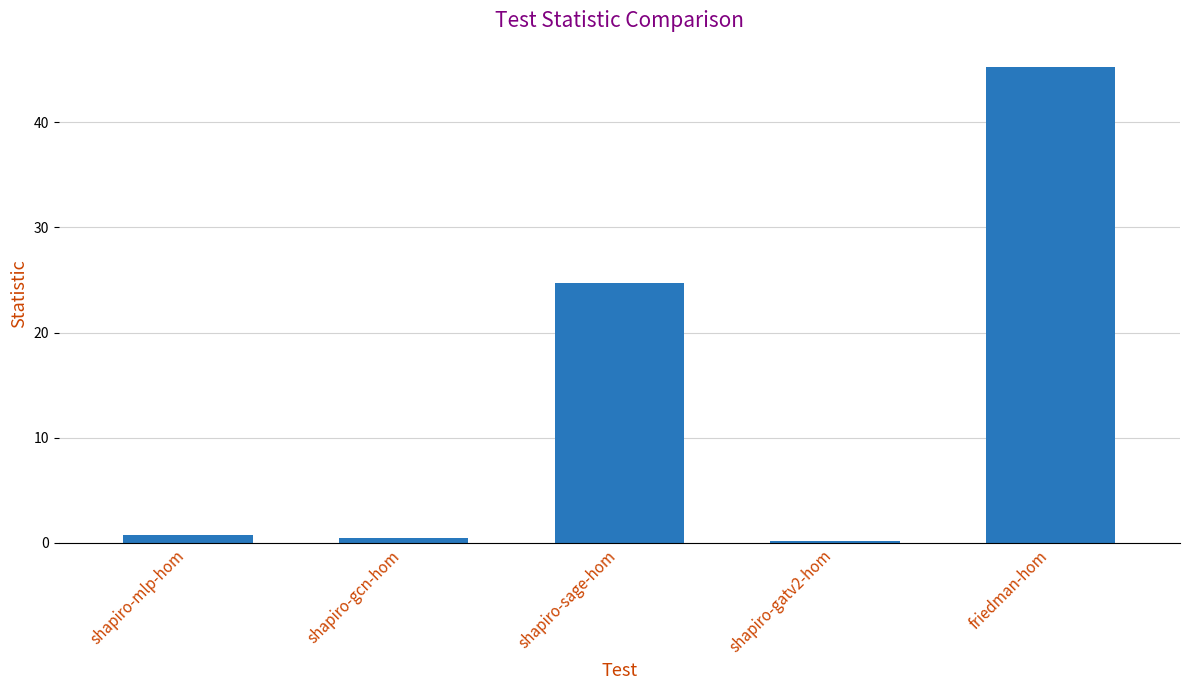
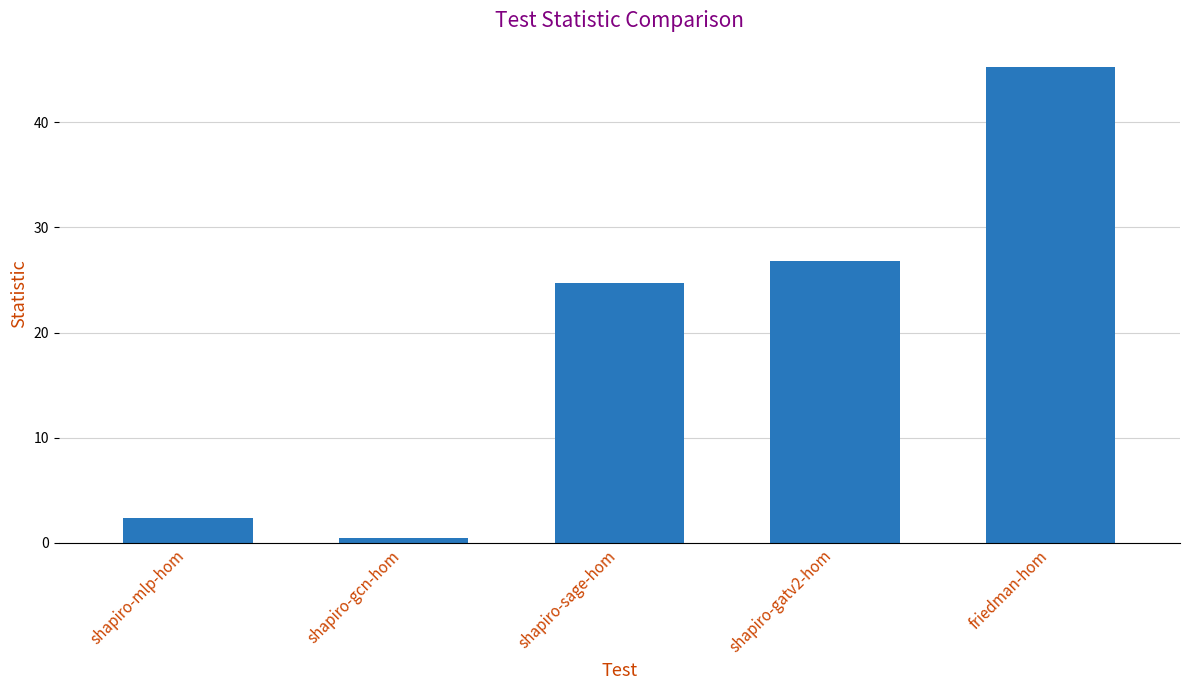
shapiro-mlp-hom: 0.7 -> 2.4
shapiro-gatv2-hom: 0.2 -> 26.8
